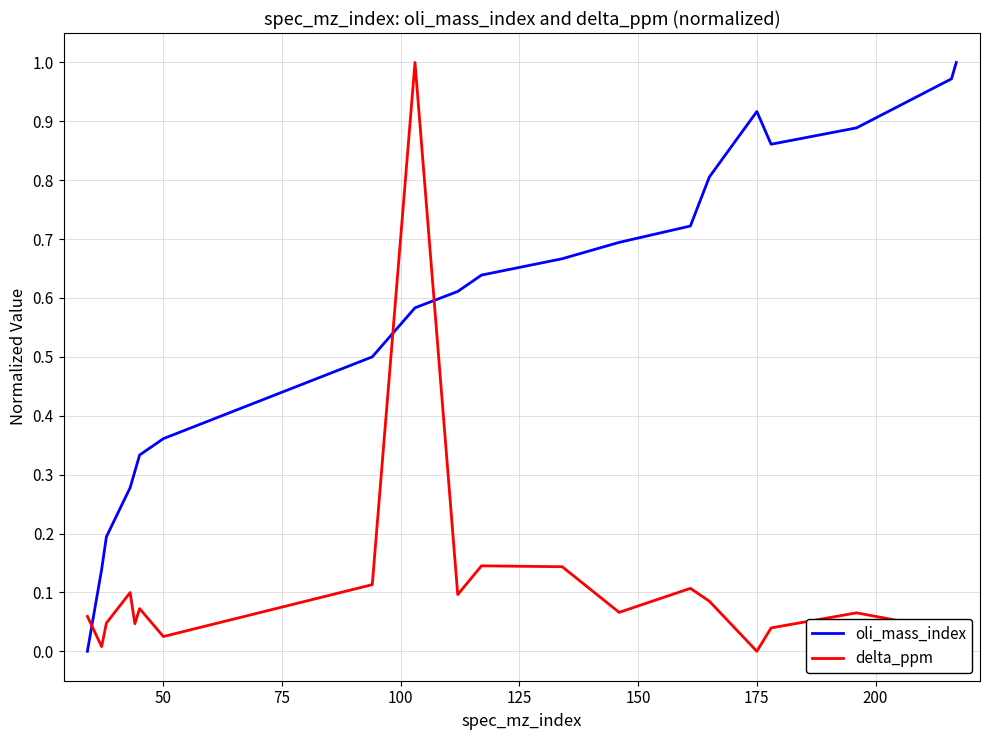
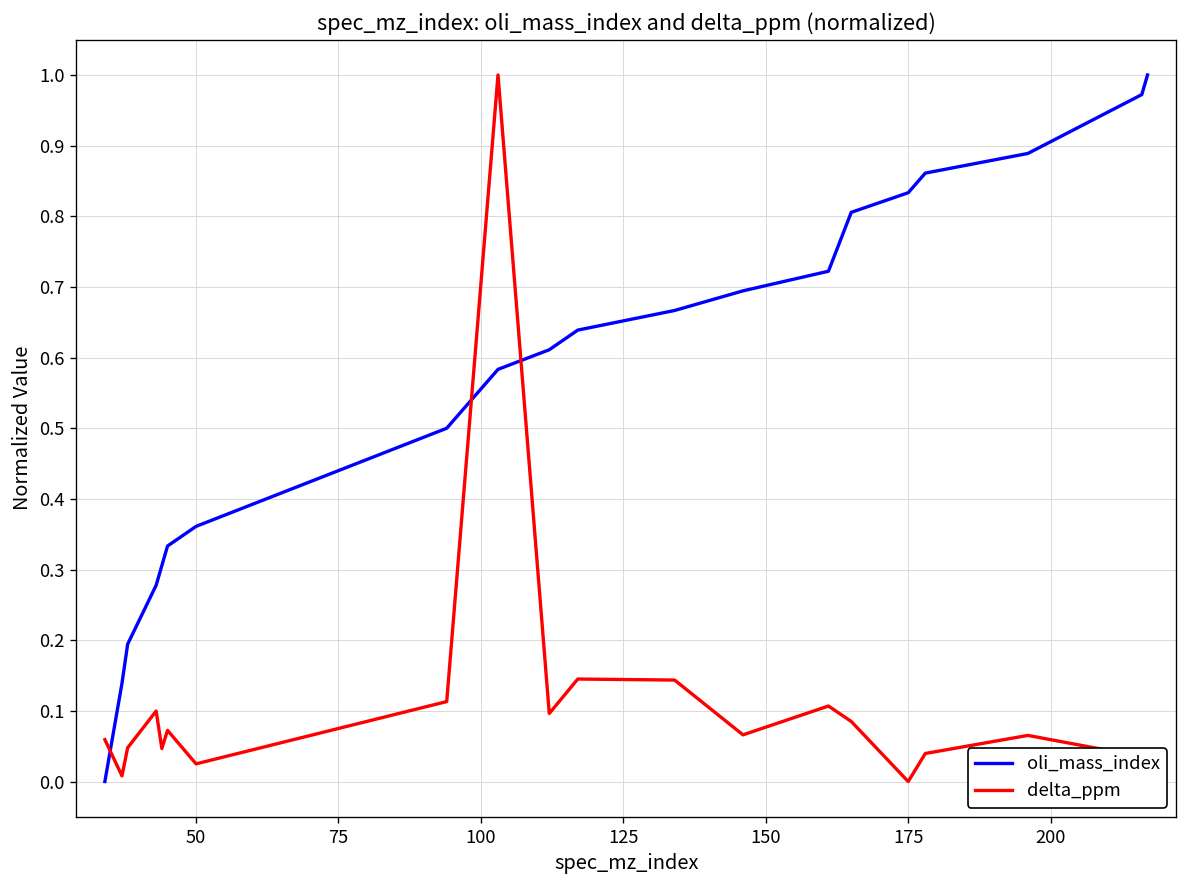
oli_mass_index, 175: 0.92 -> 0.83
